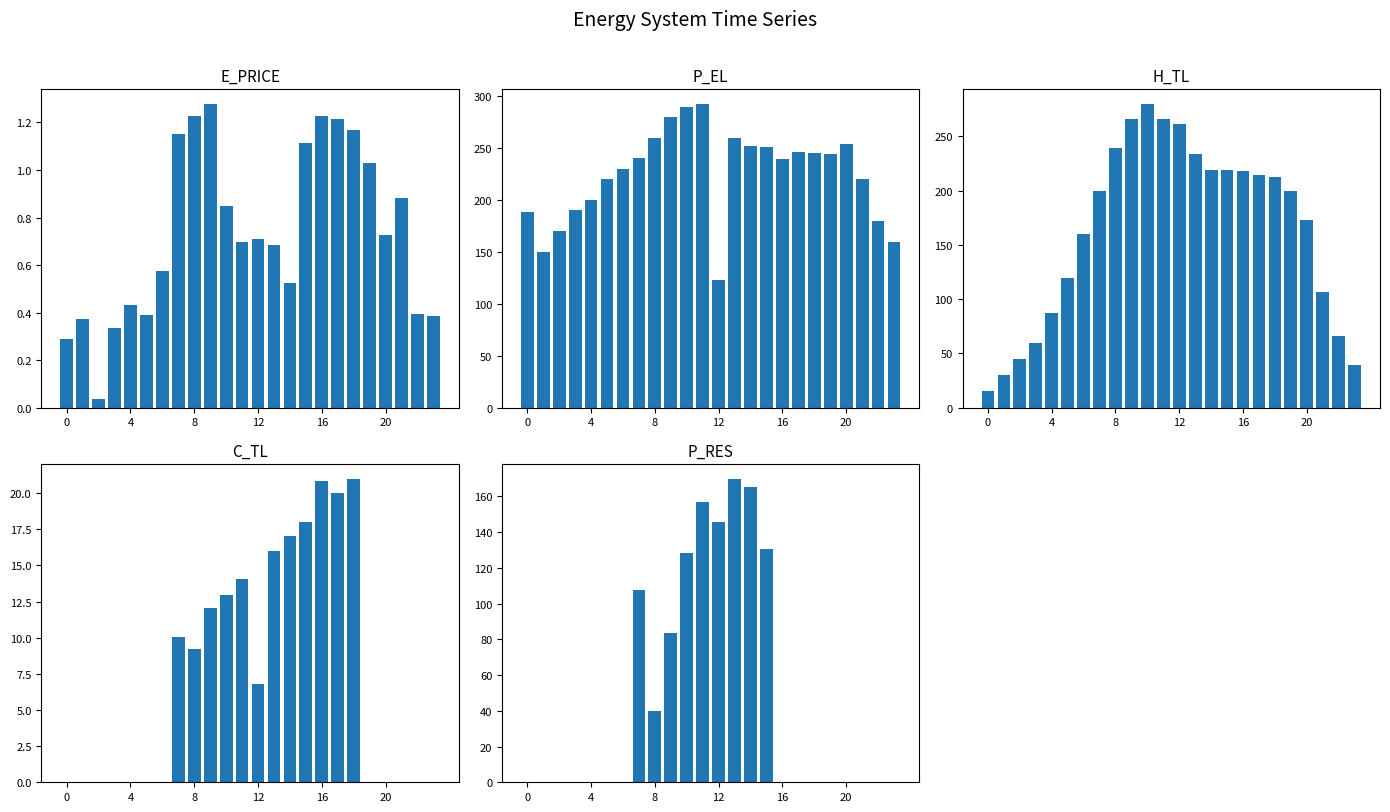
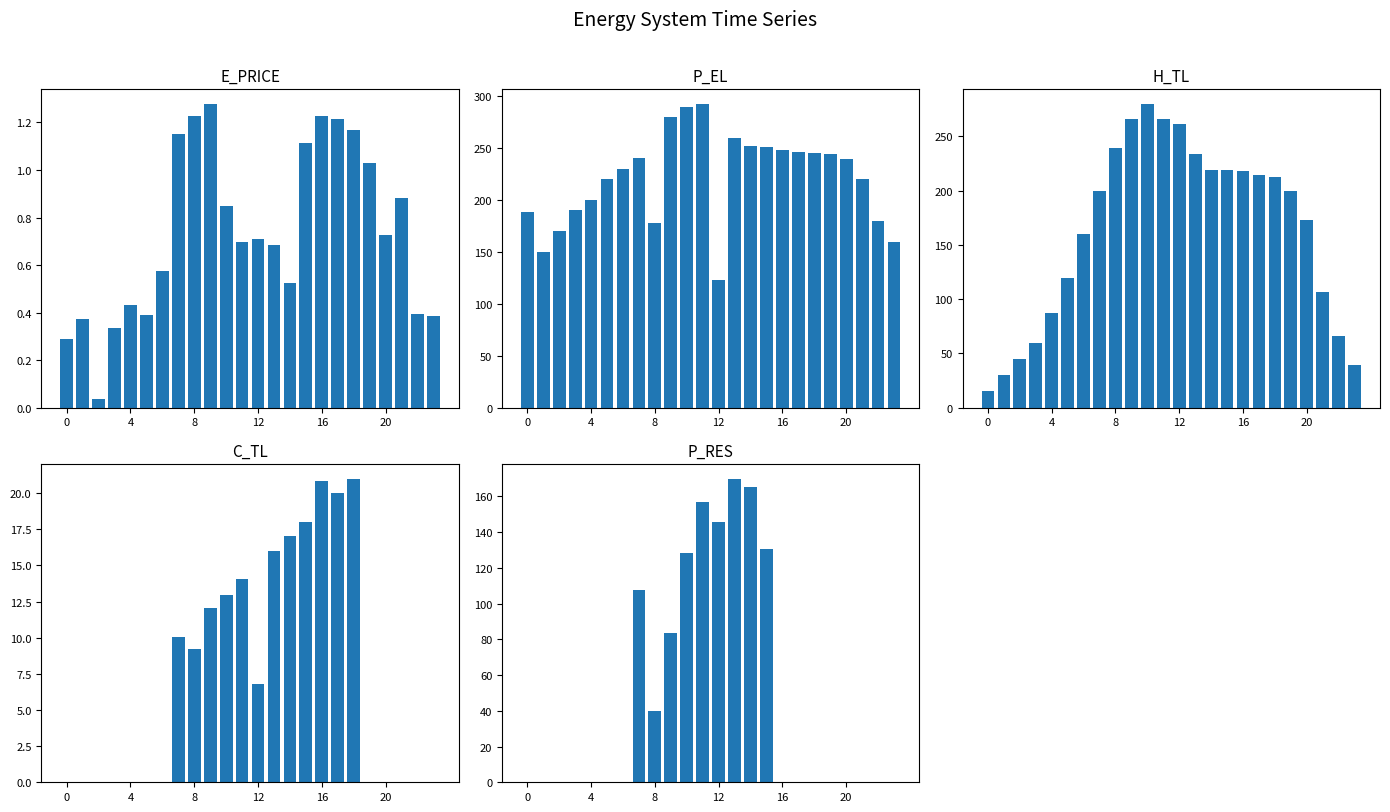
P_EL, 8: 260 -> 178
P_EL, 16: 239 -> 248
P_EL, 20: 254 -> 240
